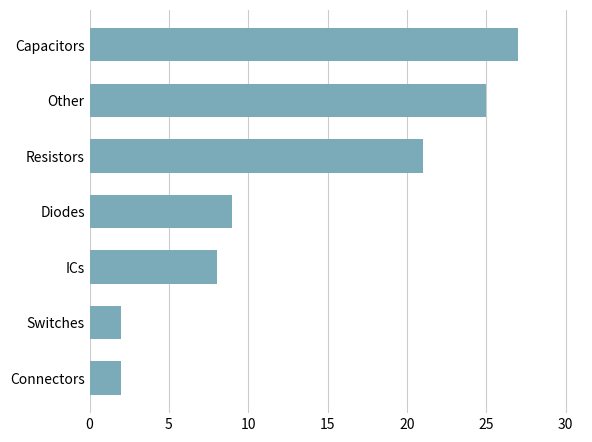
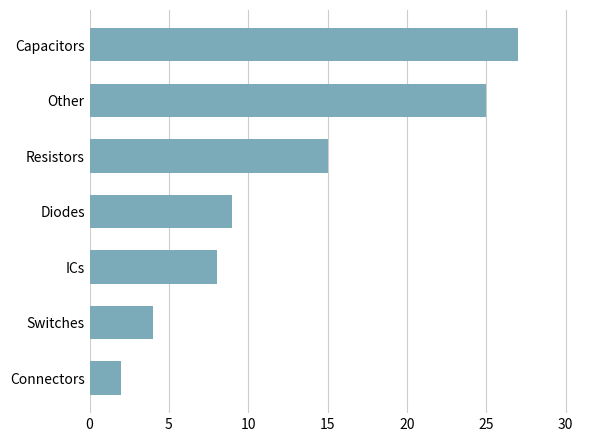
Resistors: 21 -> 15
Switches: 2 -> 4
